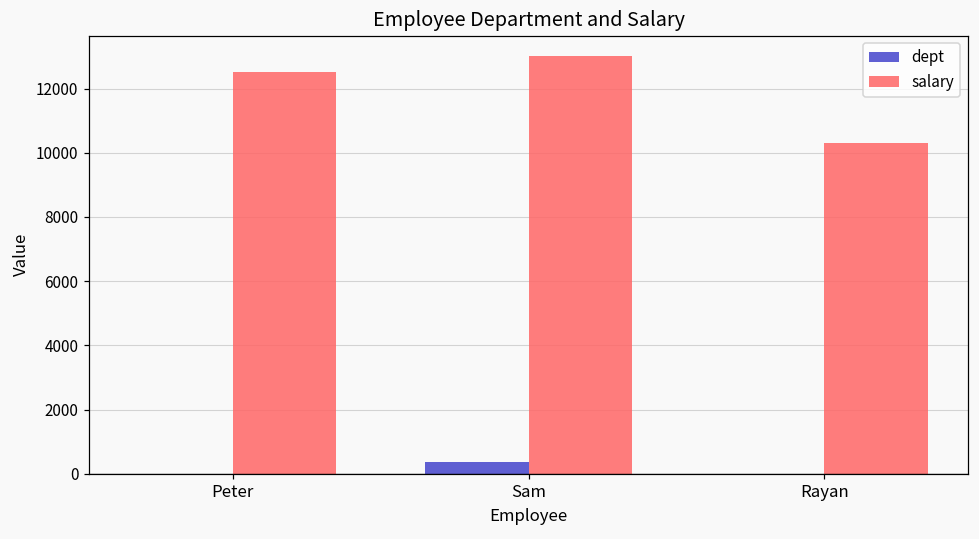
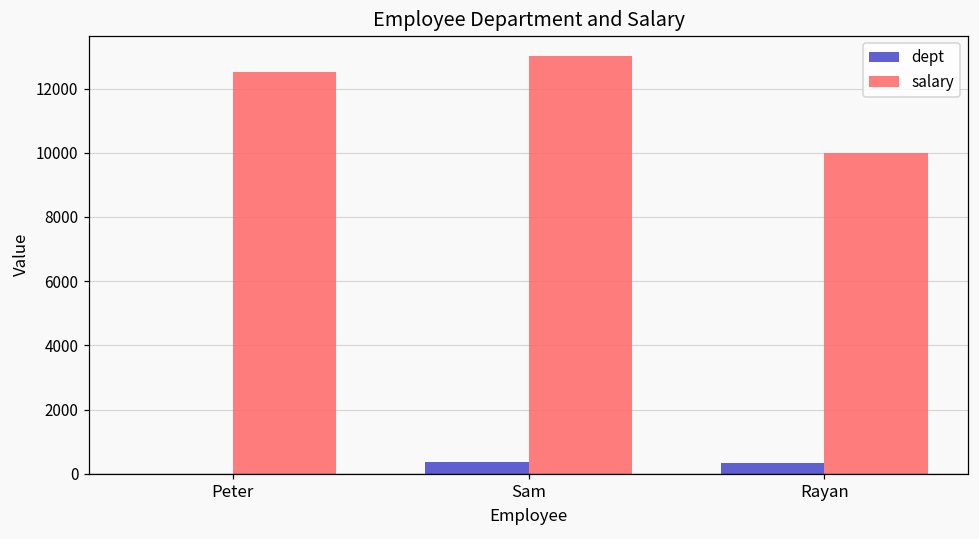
dept, Rayan: 0 -> 300
salary, Rayan: 10300 -> 10000
